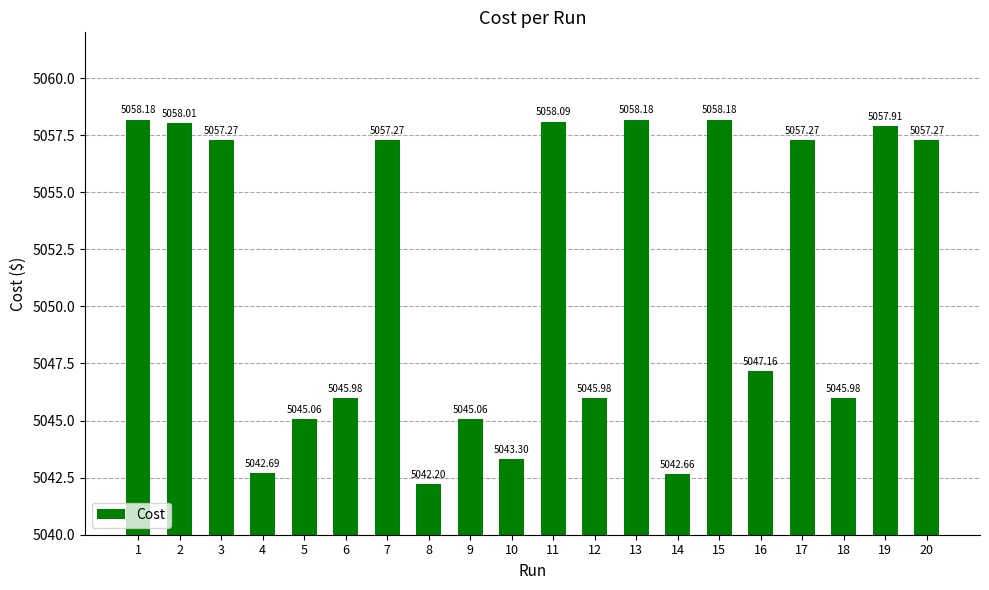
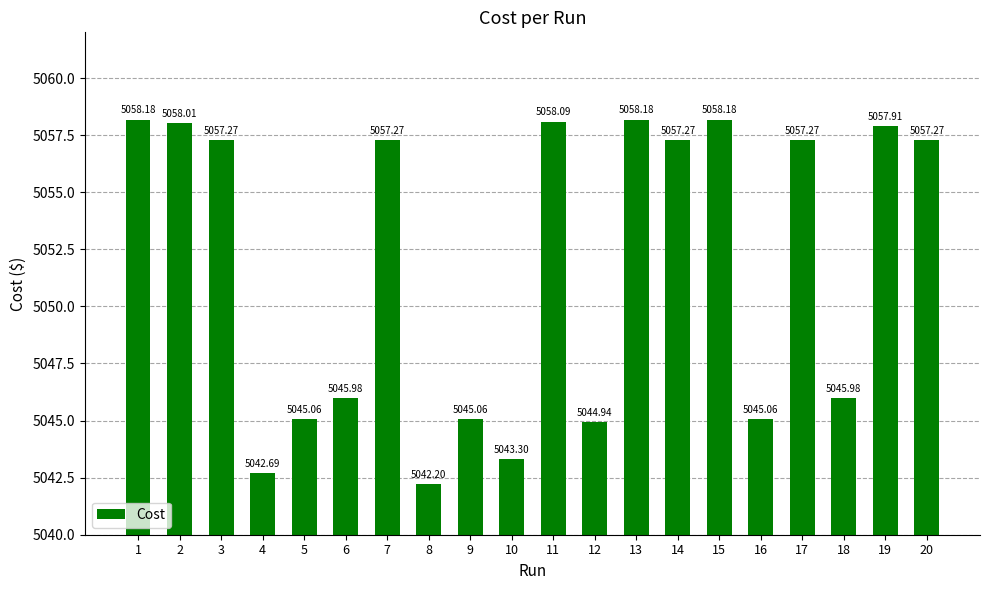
12: 5045.98 -> 5044.94
14: 5042.66 -> 5057.27
16: 5047.16 -> 5045.06
